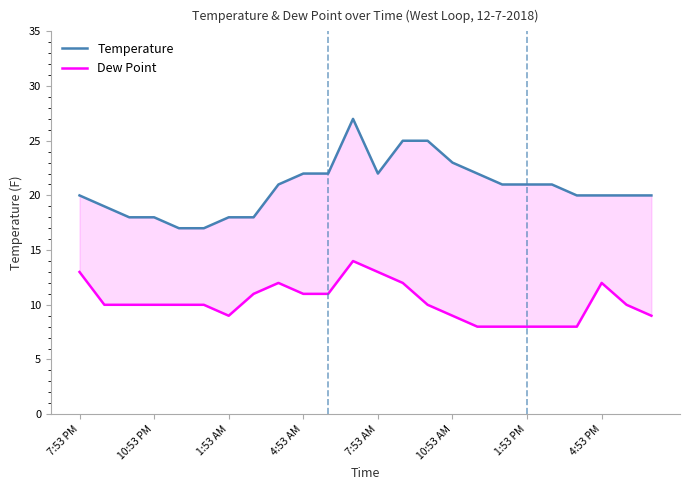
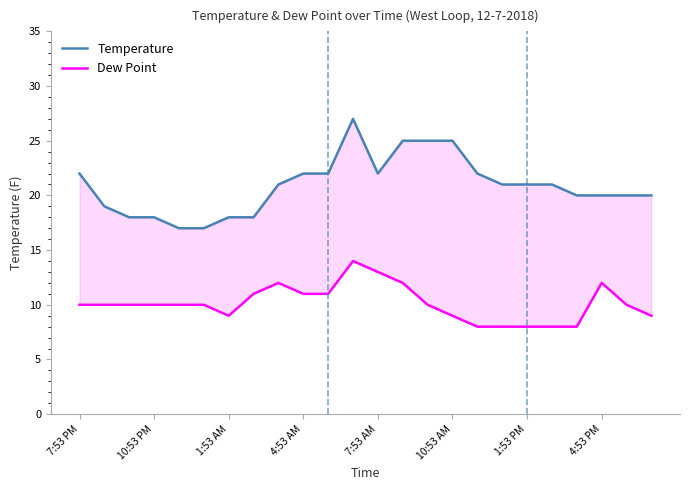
Temperature, 7:53 PM: 20 -> 22
Dew Point, 7:53 PM: 13 -> 10
Temperature, 10:53 AM: 23 -> 25
